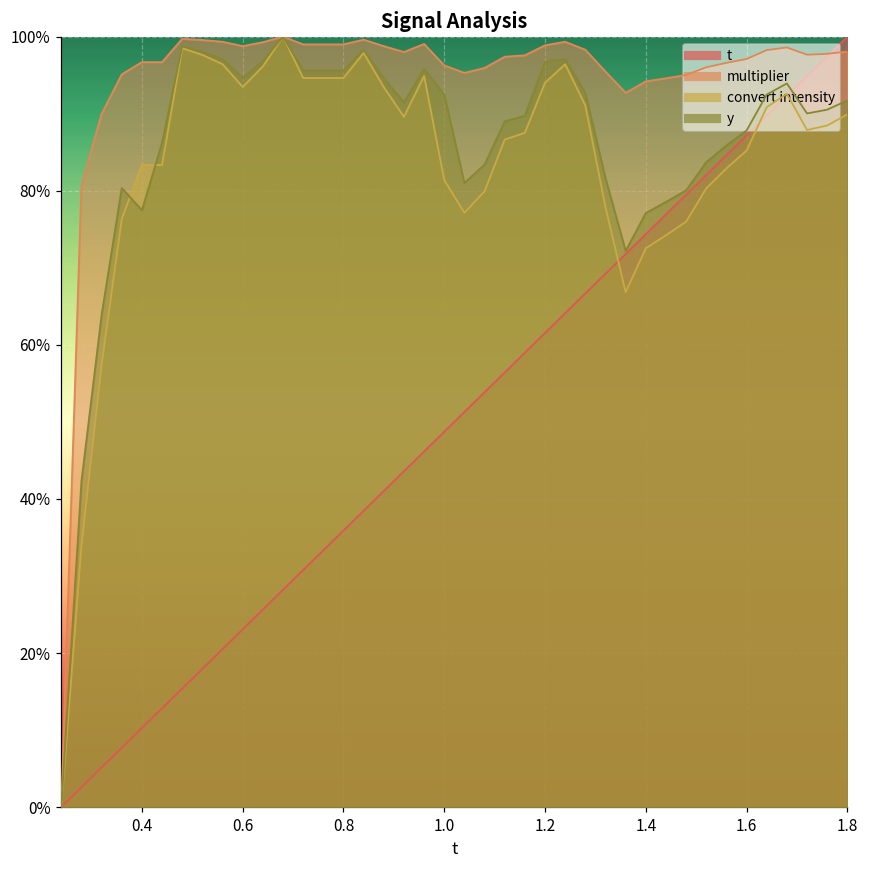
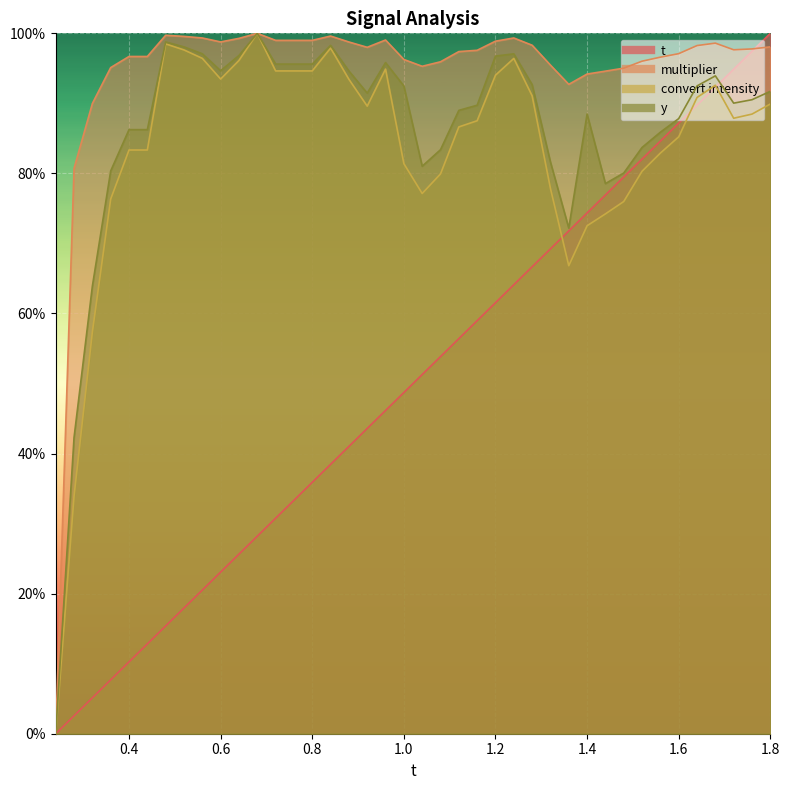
y, 0.4: 77% -> 86%
y, 1.4: 77% -> 88%
